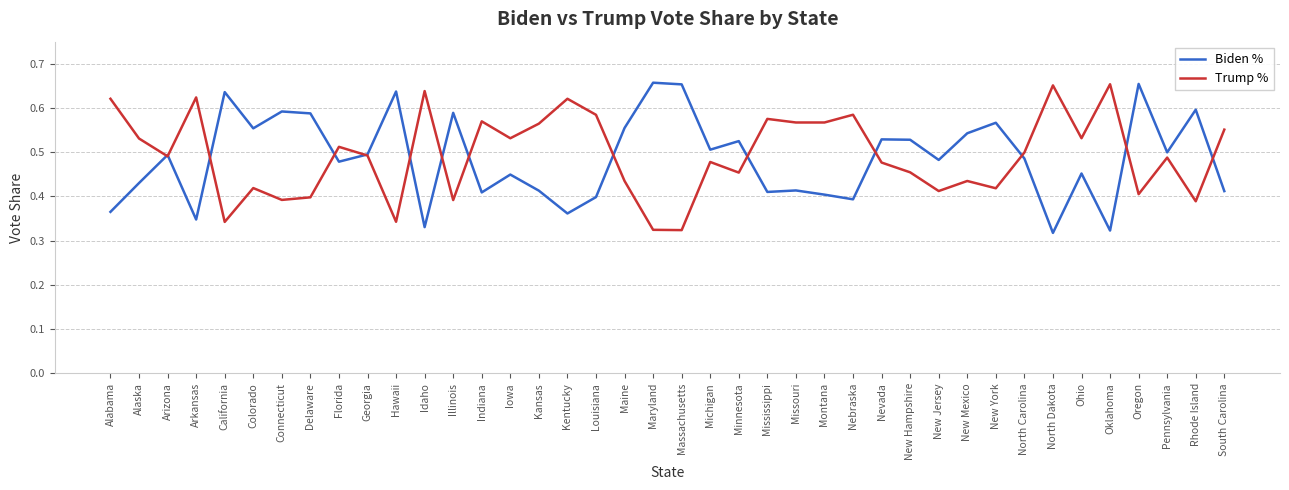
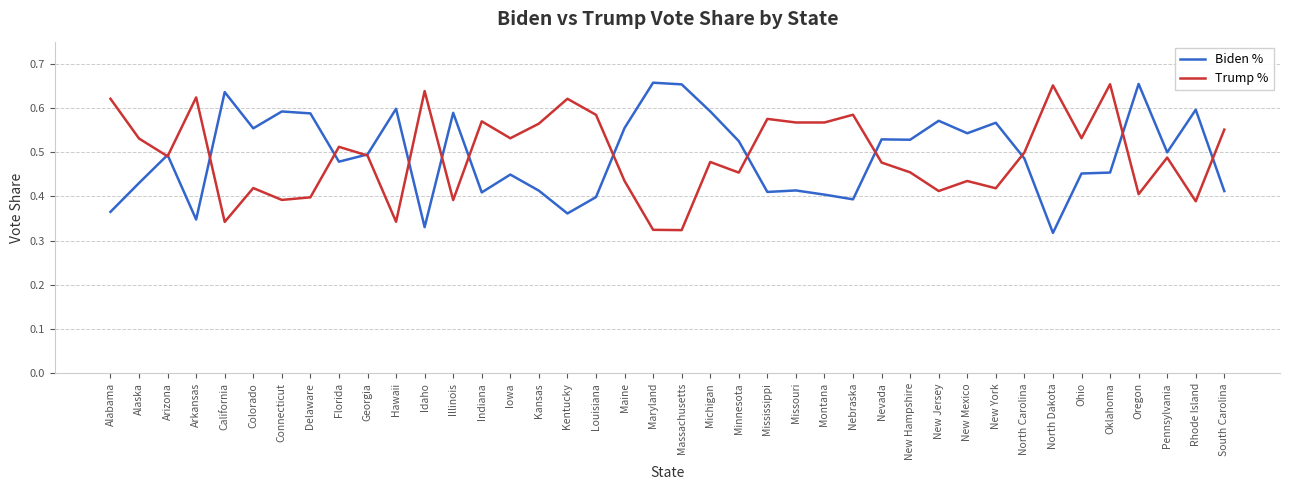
Biden %, Hawaii: 0.64 -> 0.60
Biden %, Michigan: 0.51 -> 0.59
Biden %, New Jersey: 0.48 -> 0.57
Biden %, Oklahoma: 0.32 -> 0.45
